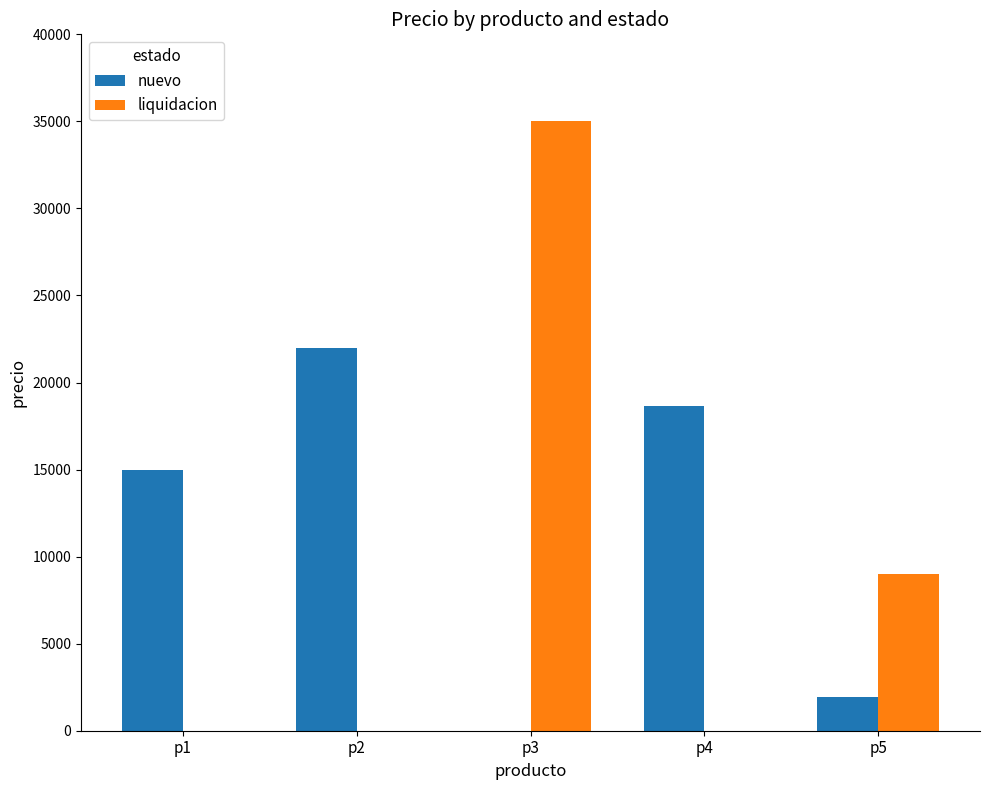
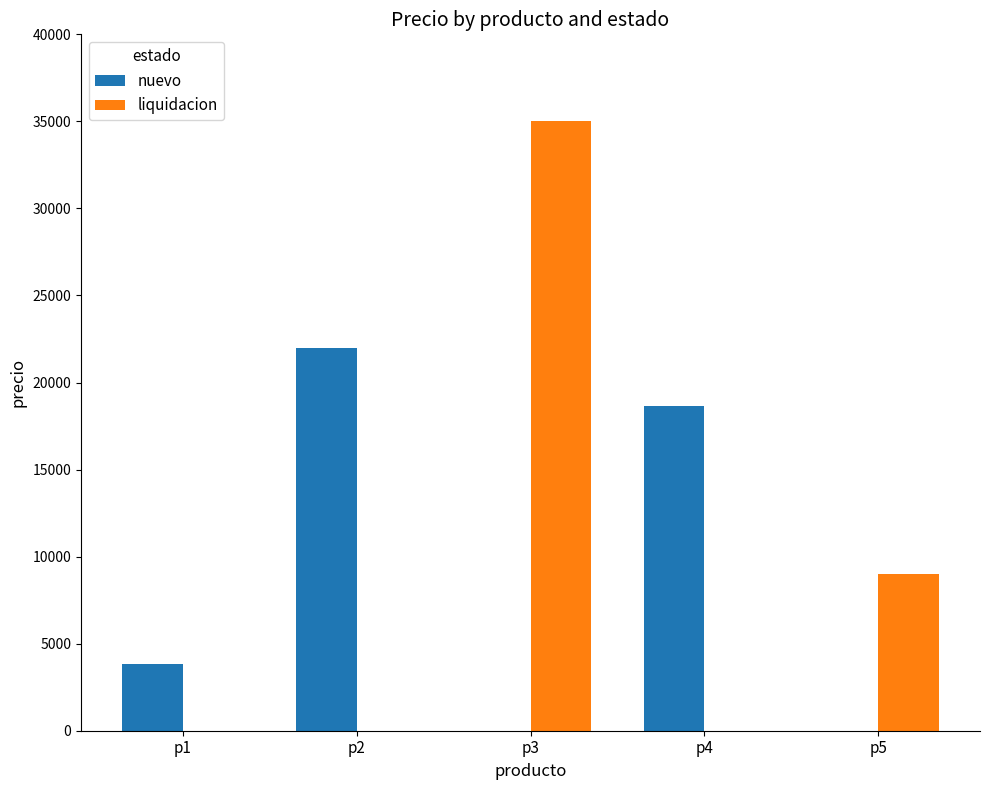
nuevo, p1: 15000 -> 3800
nuevo, p5: 1900 -> 0
